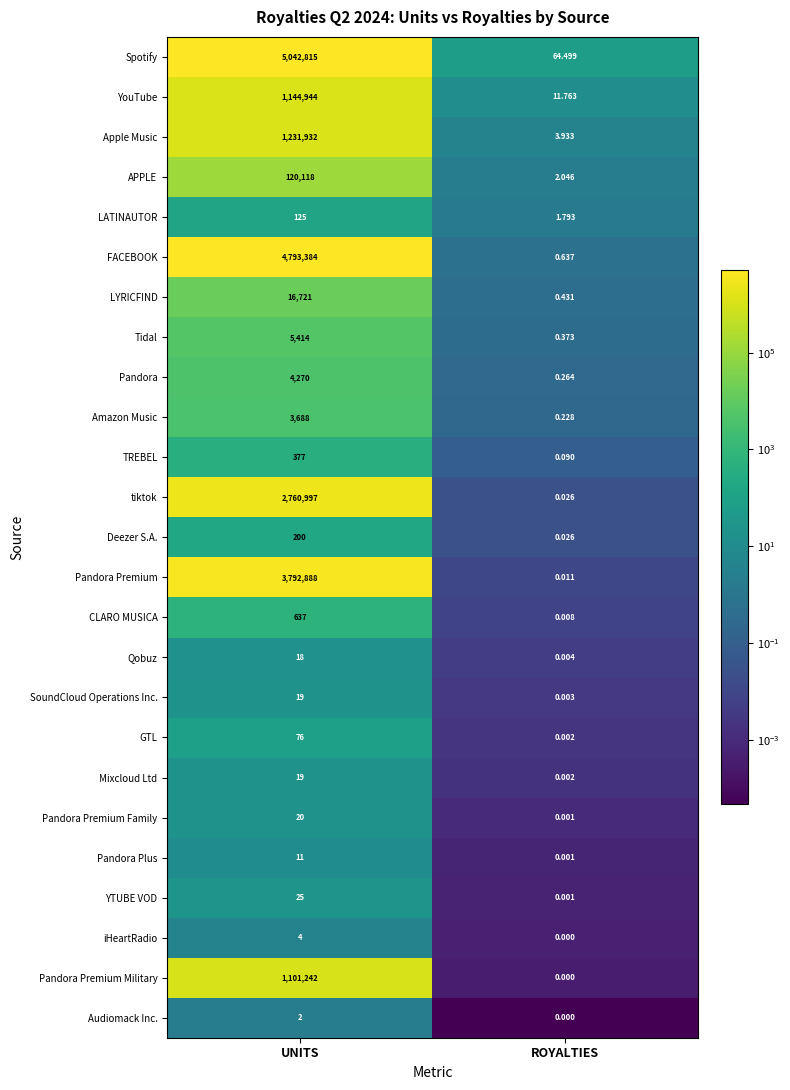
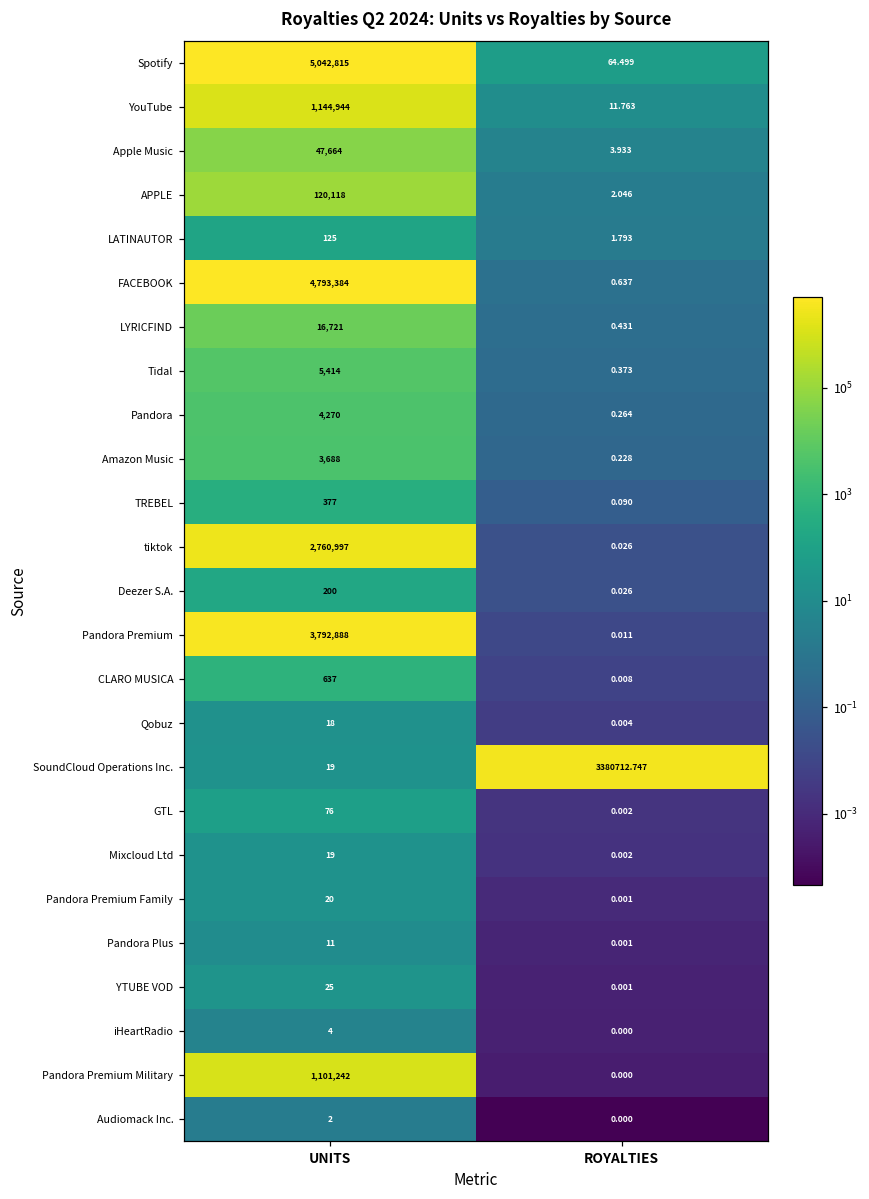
Apple Music, UNITS: 1,231,932 -> 47,664
SoundCloud Operations Inc., ROYALTIES: 0.003 -> 3380712.747
